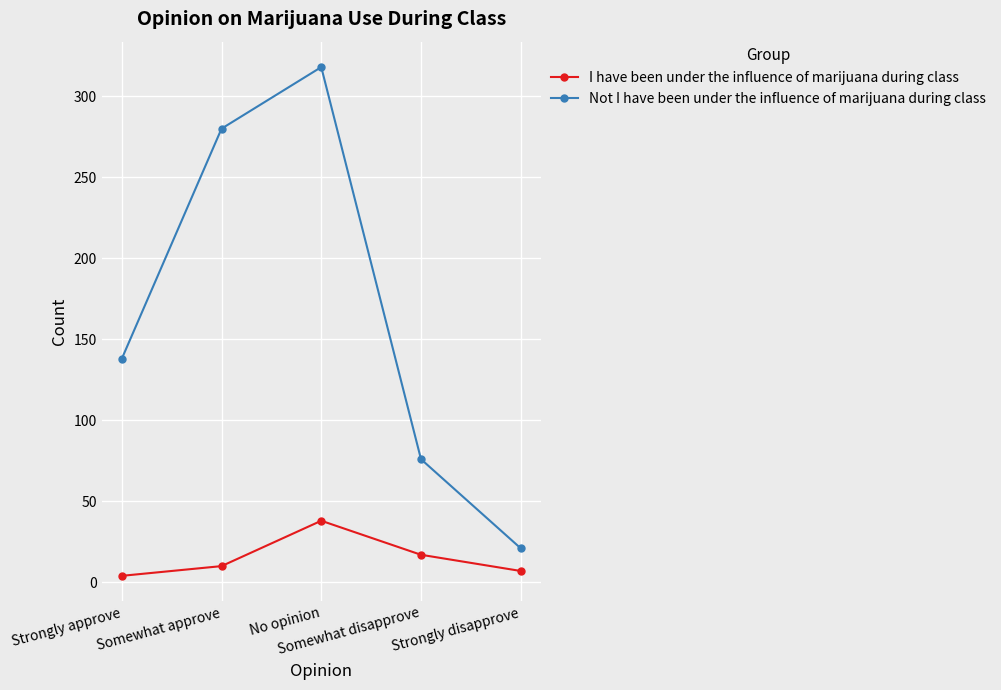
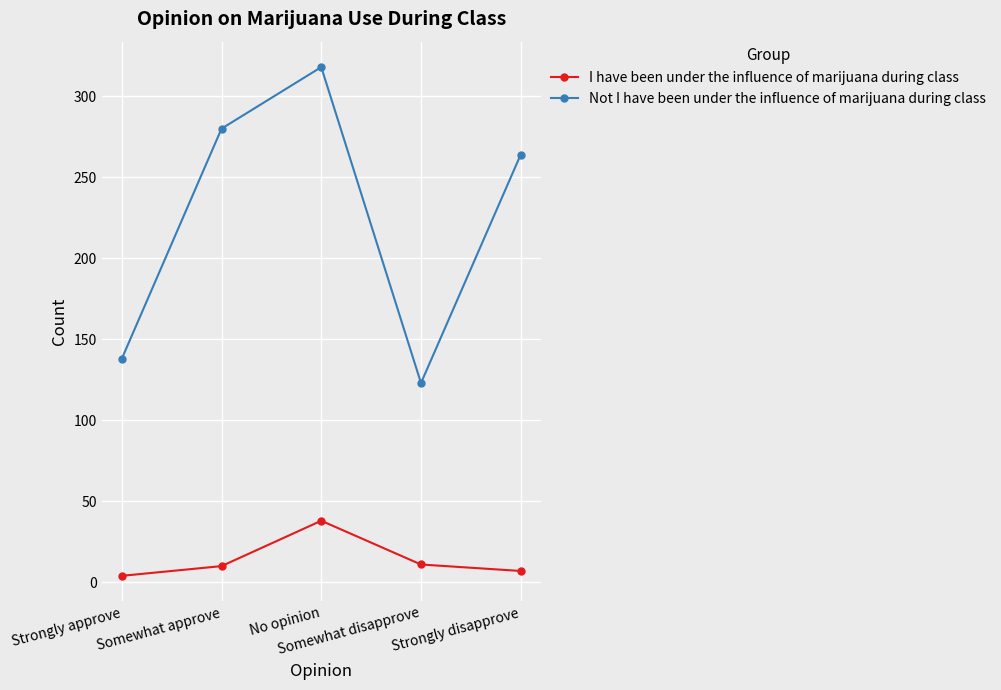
I have been under the influence of marijuana during class, Somewhat disapprove: 17 -> 11
Not I have been under the influence of marijuana during class, Somewhat disapprove: 76 -> 123
Not I have been under the influence of marijuana during class, Strongly disapprove: 21 -> 264
